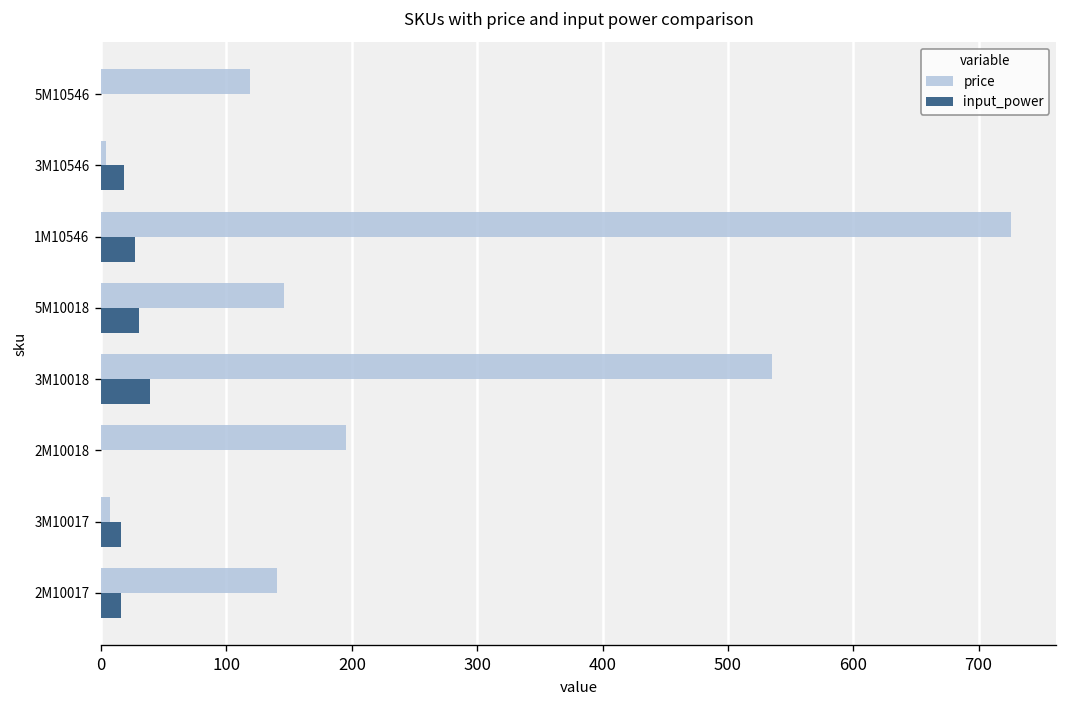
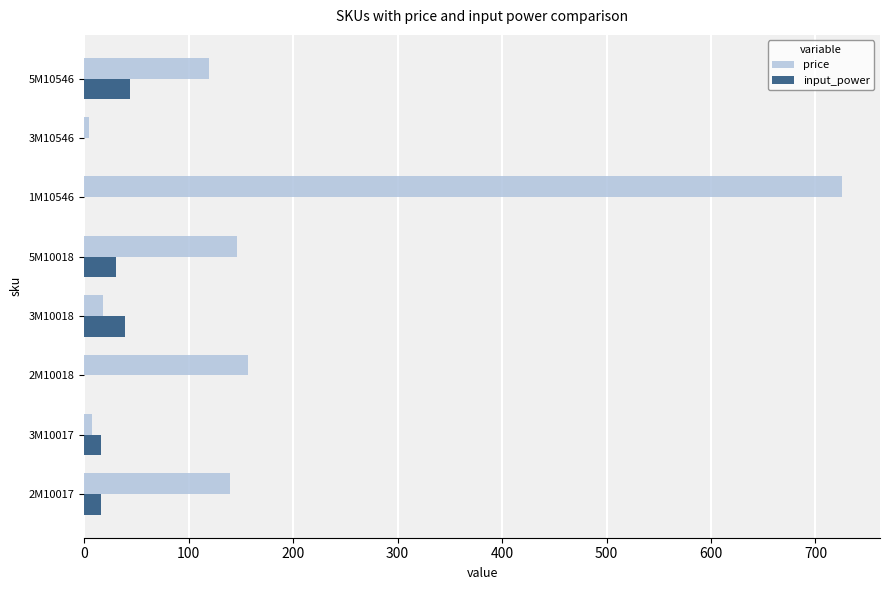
input_power, 5M10546: 0 -> 44
input_power, 3M10546: 18 -> 0
input_power, 1M10546: 27 -> 0
price, 3M10018: 535 -> 18
price, 2M10018: 195 -> 157
